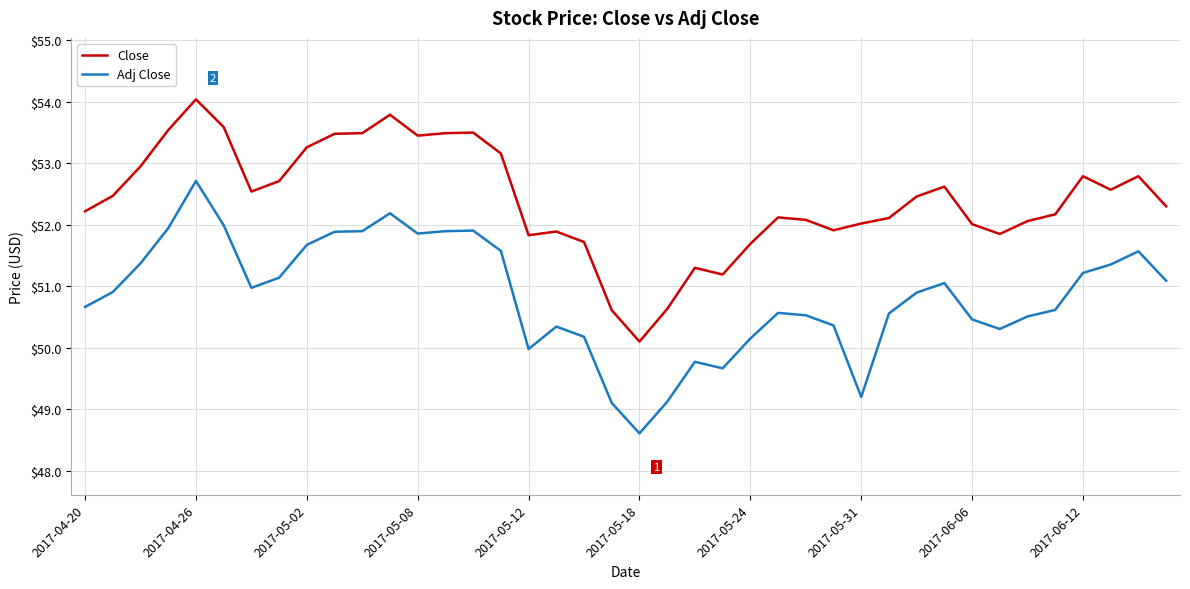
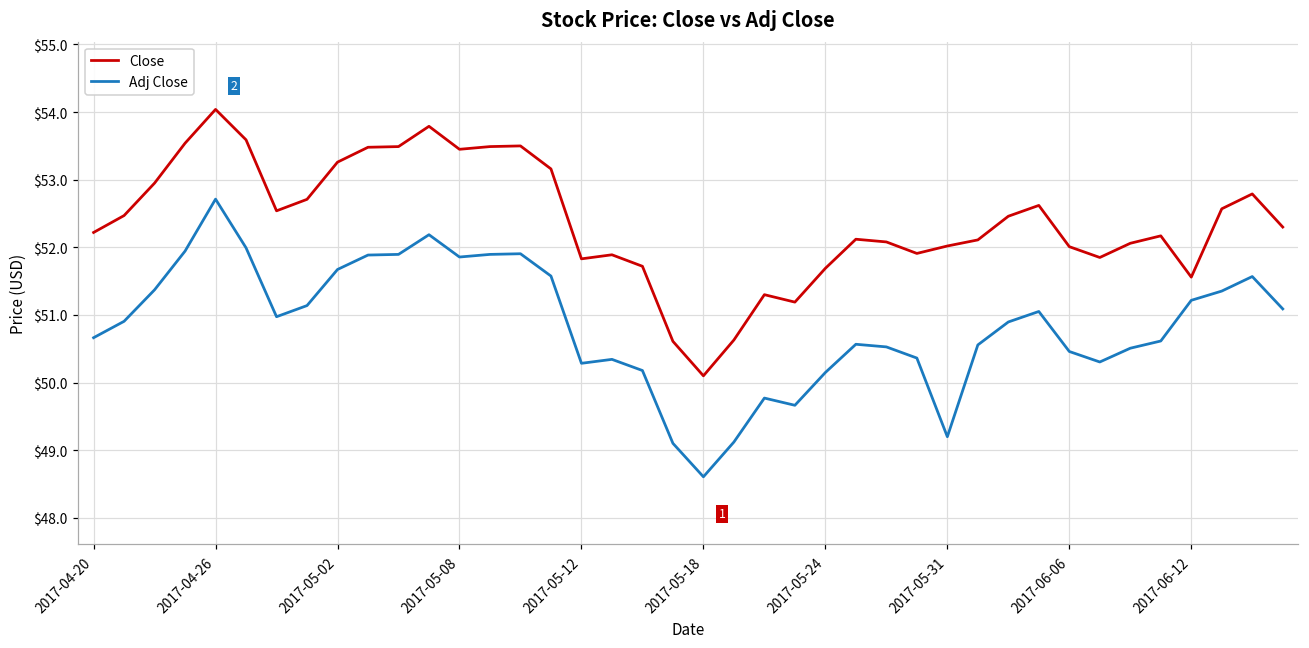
Adj Close, 2017-05-12: $50.0 -> $50.3
Close, 2017-06-12: $52.8 -> $51.6
